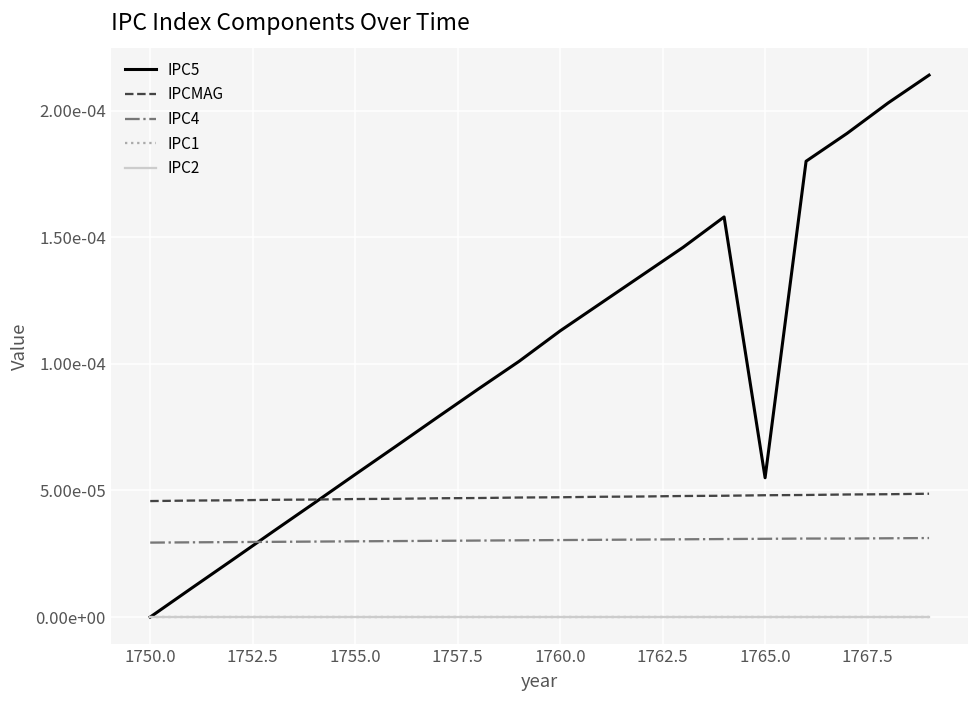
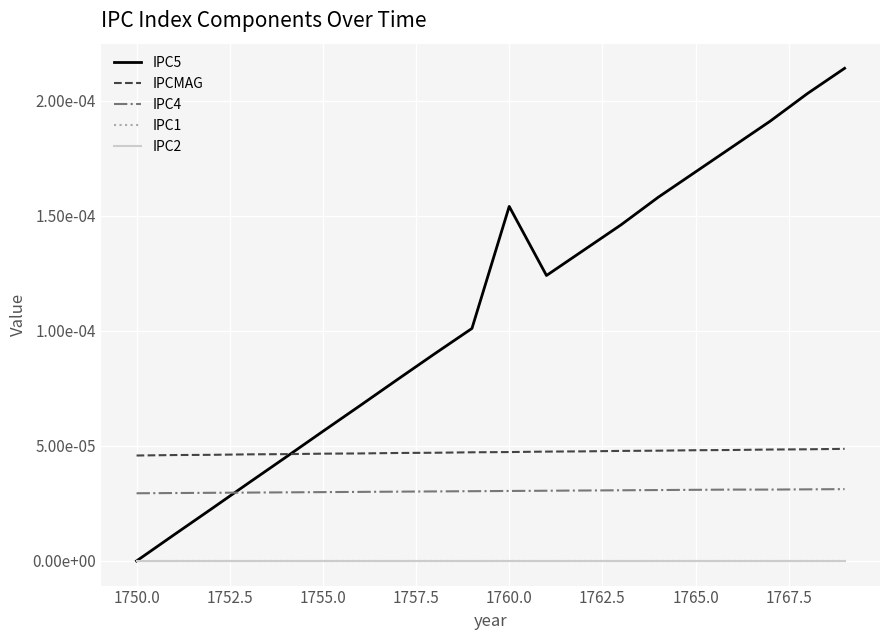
IPC5, 1760.0: 0.000113 -> 0.000154
IPC5, 1765.0: 0.000055 -> 0.000169
